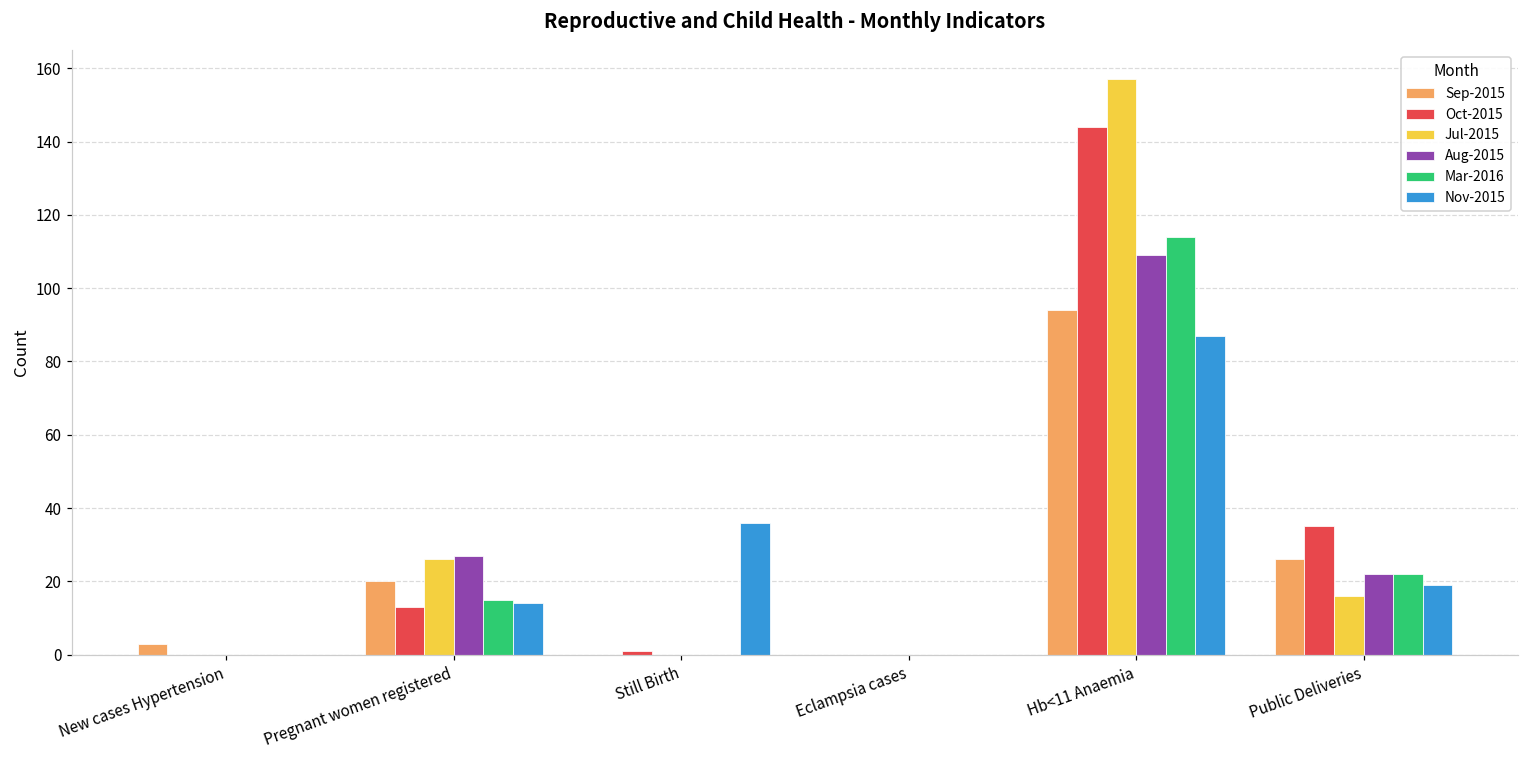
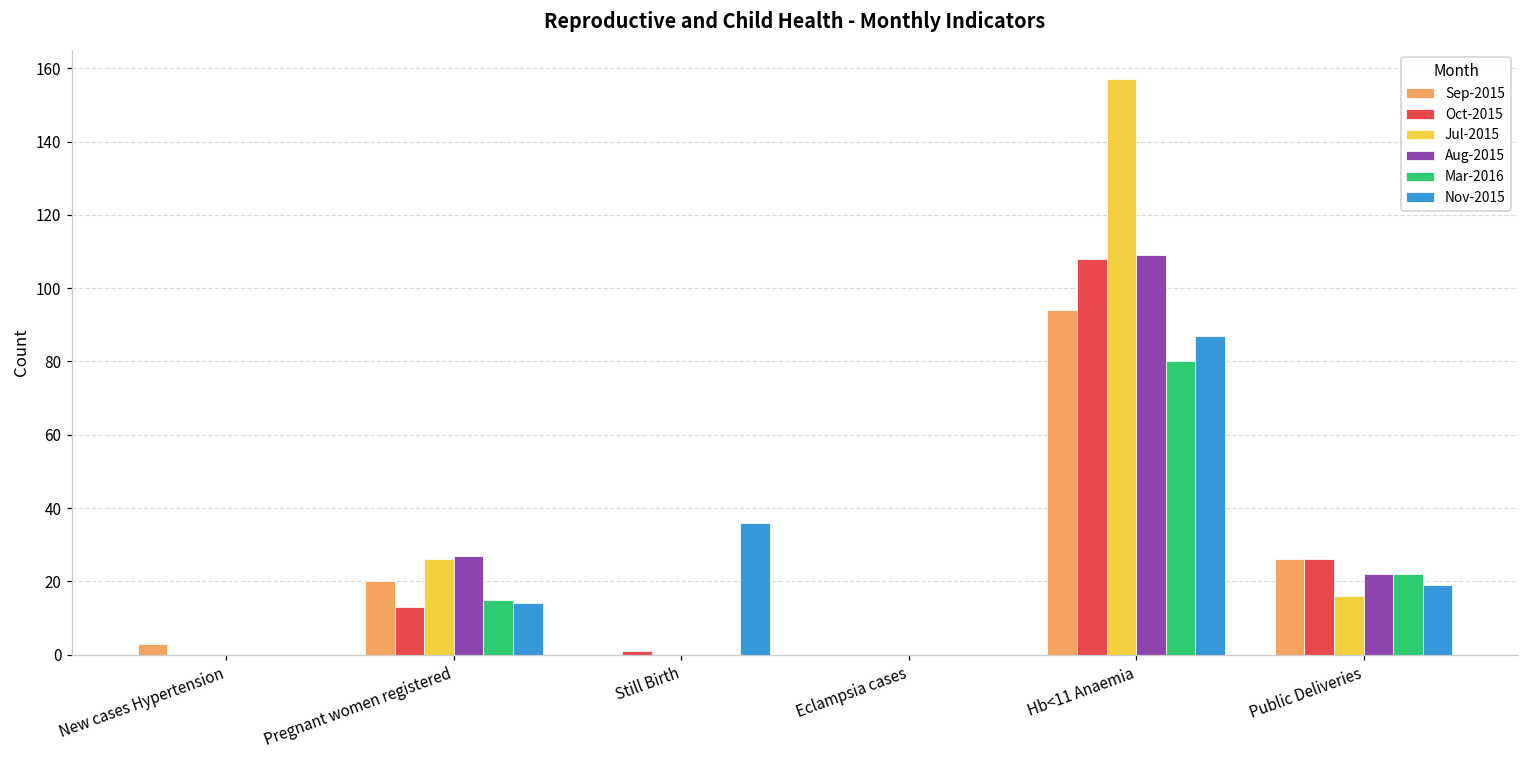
Oct-2015, Hb<11 Anaemia: 144 -> 108
Mar-2016, Hb<11 Anaemia: 114 -> 80
Oct-2015, Public Deliveries: 35 -> 26
